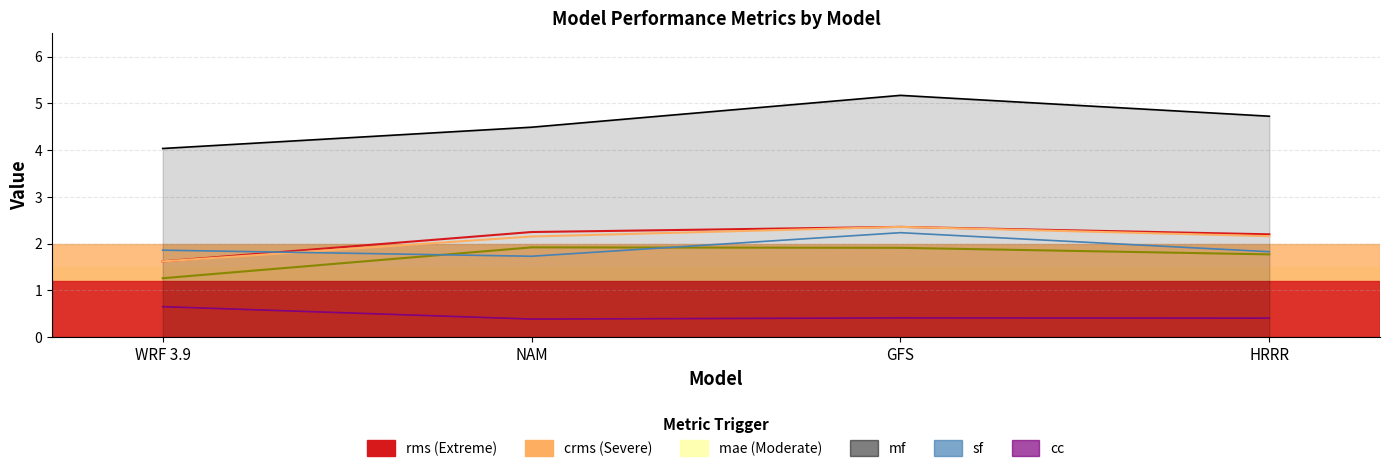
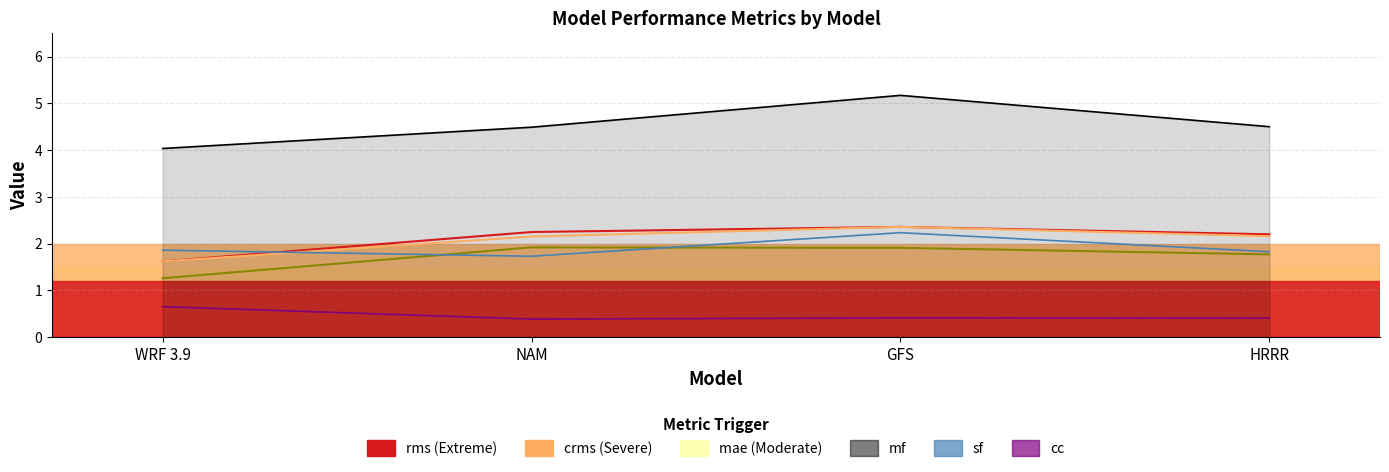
mf, HRRR: 4.7 -> 4.5
